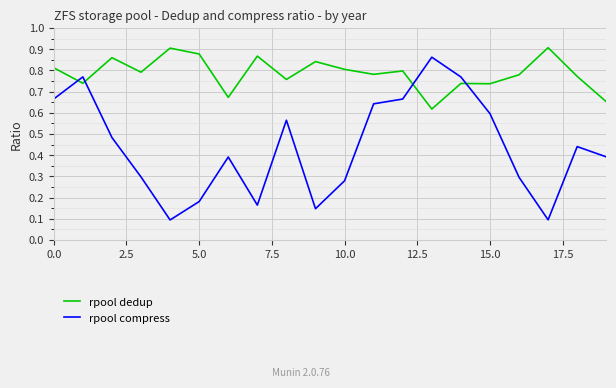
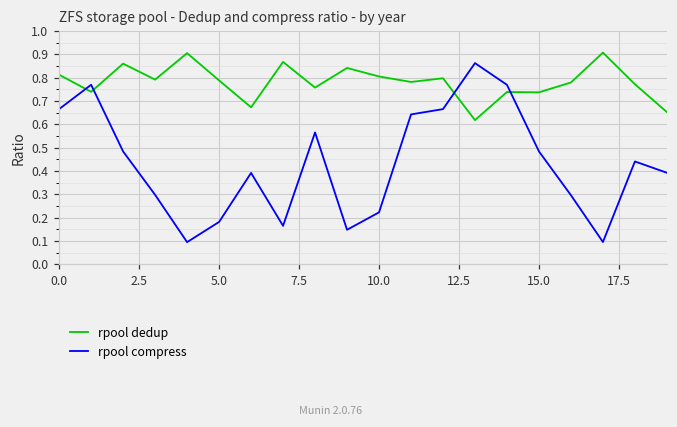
rpool dedup, 5.0: 0.88 -> 0.79
rpool compress, 10.0: 0.28 -> 0.22
rpool compress, 15.0: 0.60 -> 0.48
